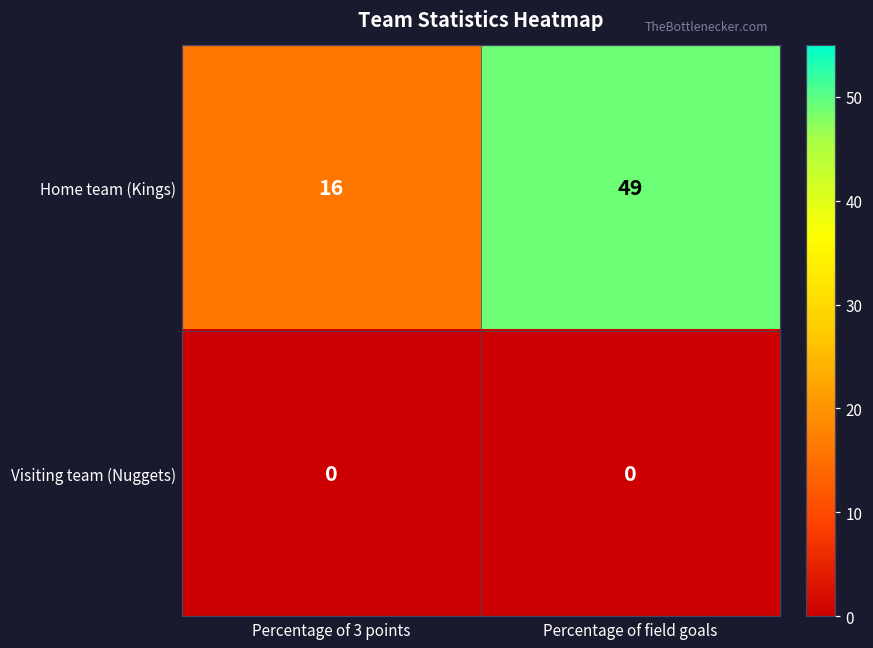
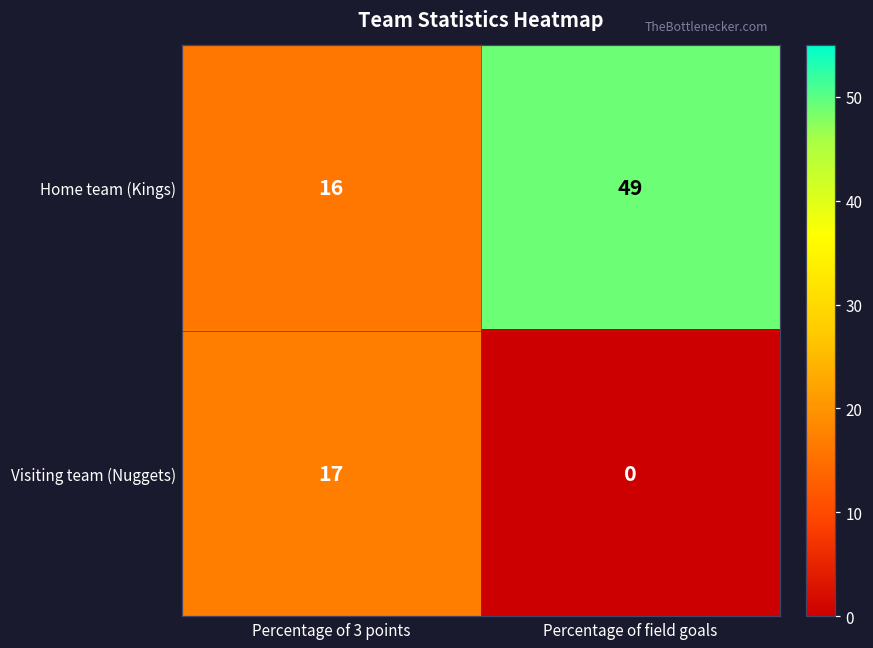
Visiting team (Nuggets), Percentage of 3 points: 0 -> 17
